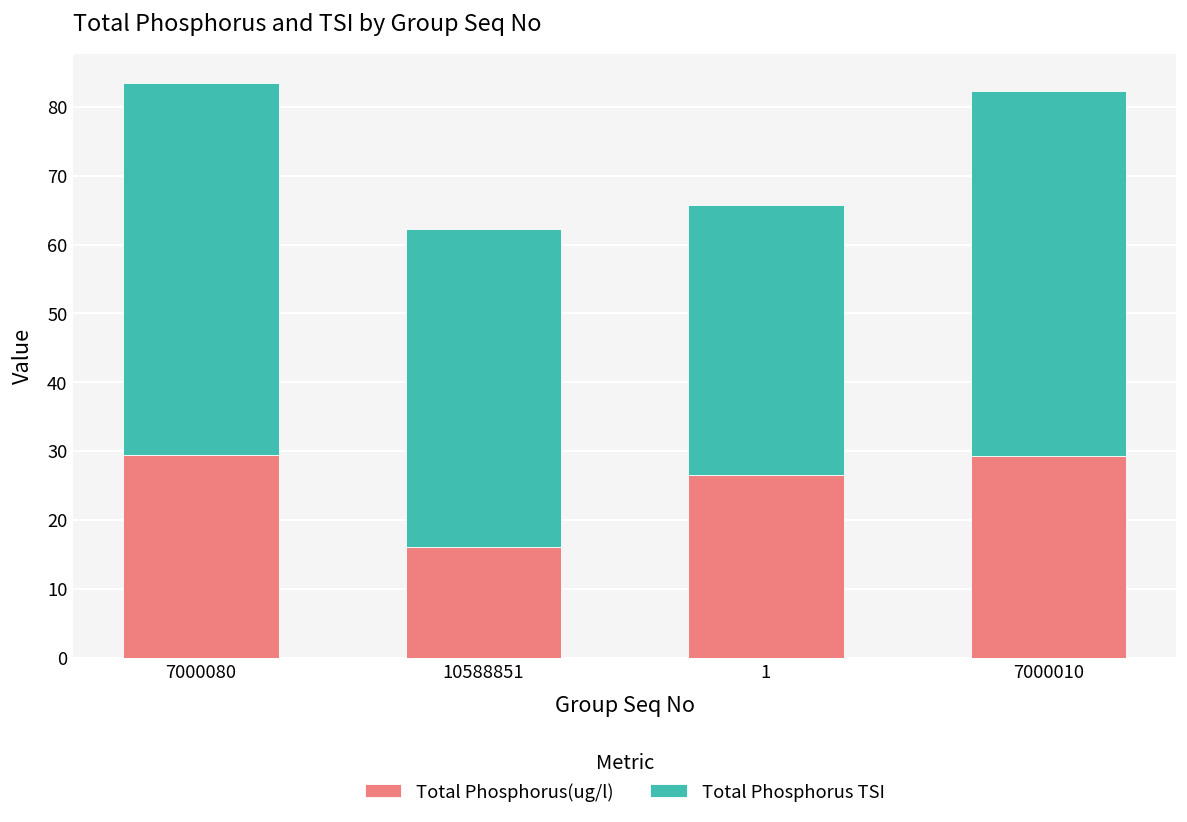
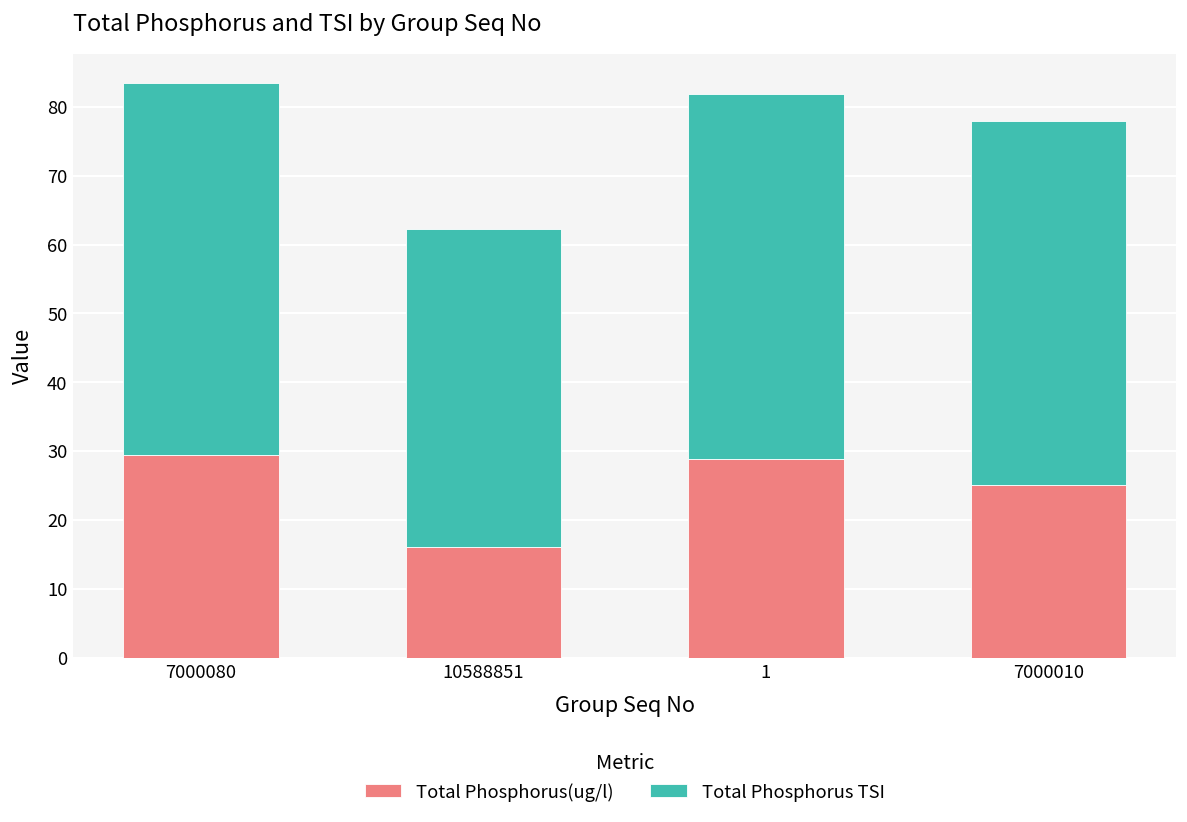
Total Phosphorus(ug/l), 1: 27 -> 29
Total Phosphorus TSI, 1: 39 -> 53
Total Phosphorus(ug/l), 7000010: 29 -> 25
